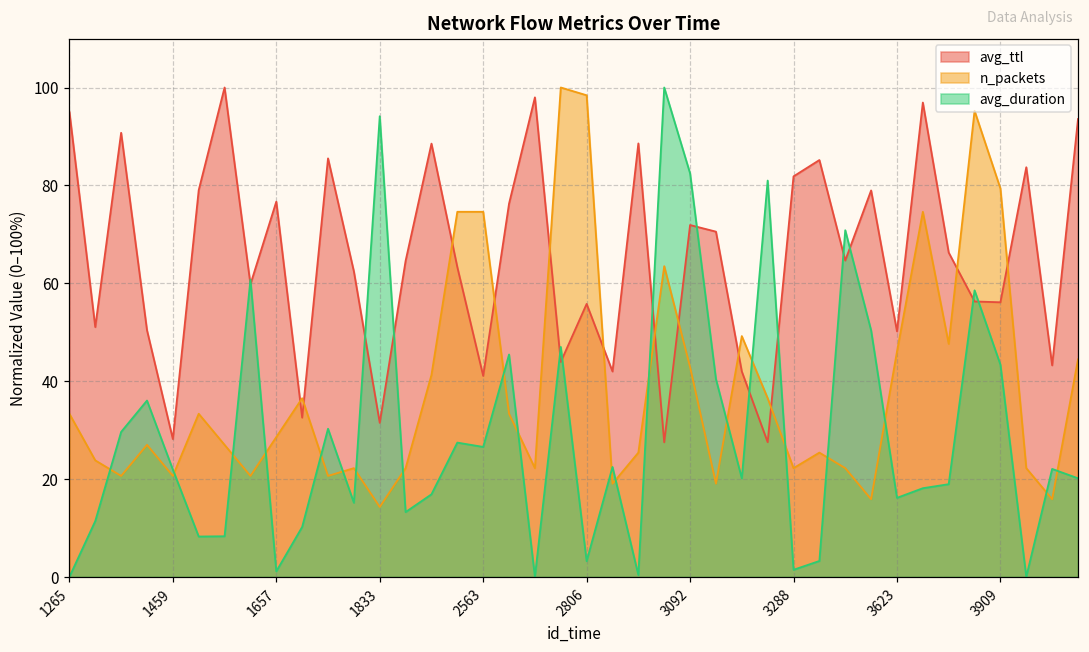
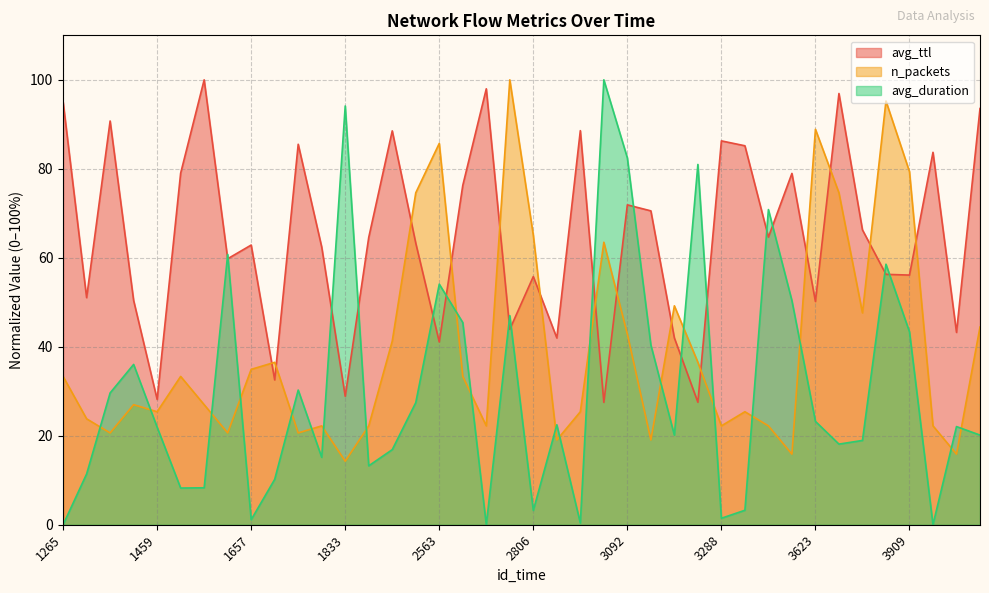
n_packets, 1459: 21 -> 25
avg_ttl, 1657: 77 -> 63
n_packets, 1657: 29 -> 35
avg_ttl, 1833: 31 -> 29
n_packets, 2563: 75 -> 86
avg_duration, 2563: 27 -> 54
n_packets, 2806: 98 -> 65
avg_ttl, 3288: 82 -> 86
n_packets, 3623: 46 -> 89
avg_duration, 3623: 16 -> 23
